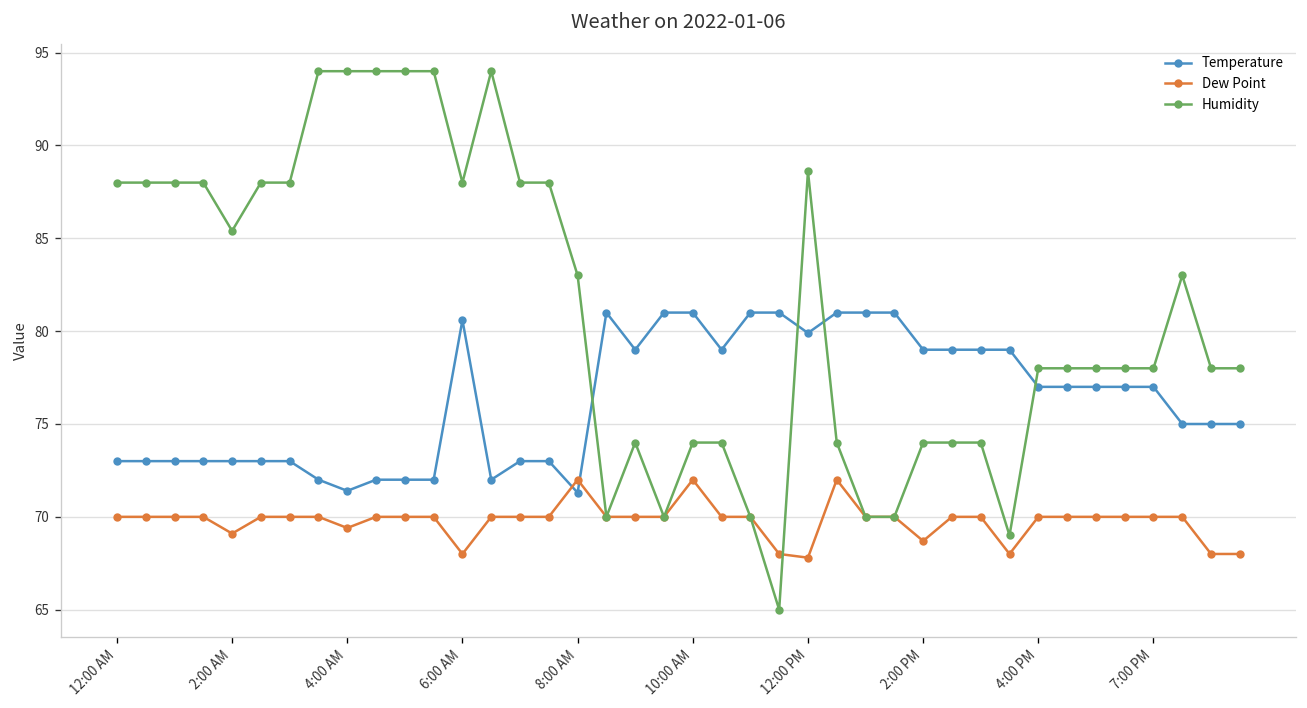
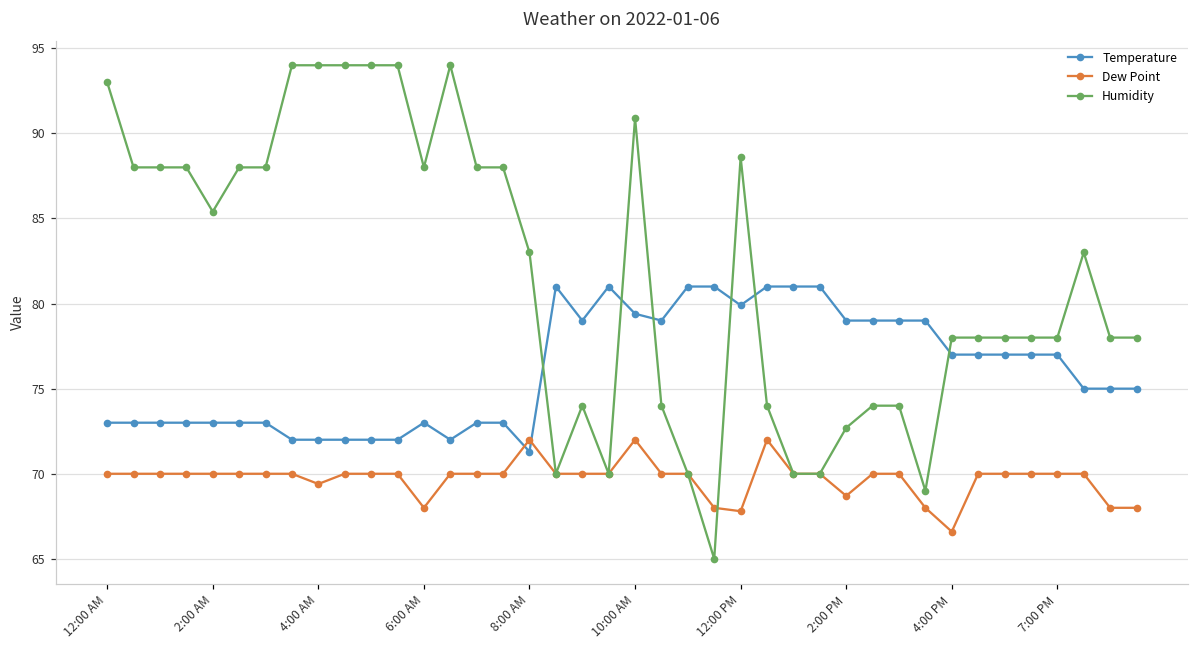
Humidity, 12:00 AM: 88 -> 93
Dew Point, 2:00 AM: 69.1 -> 70.0
Temperature, 4:00 AM: 71.4 -> 72.0
Temperature, 6:00 AM: 80.6 -> 73.0
Temperature, 10:00 AM: 81.0 -> 79.4
Humidity, 10:00 AM: 74.0 -> 90.9
Humidity, 2:00 PM: 74.0 -> 72.7
Dew Point, 4:00 PM: 70.0 -> 66.6
